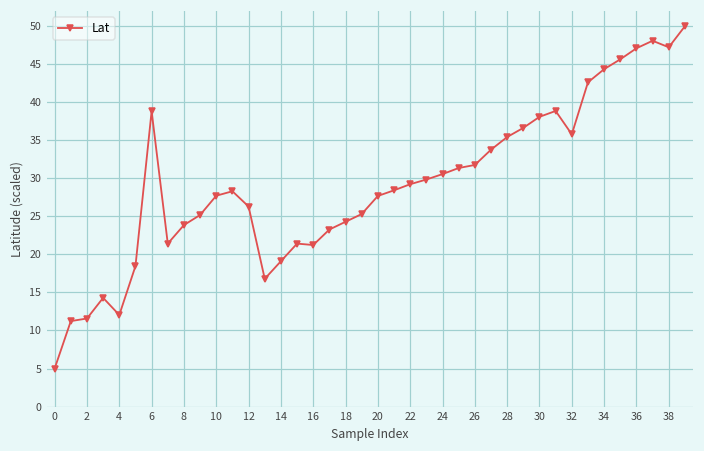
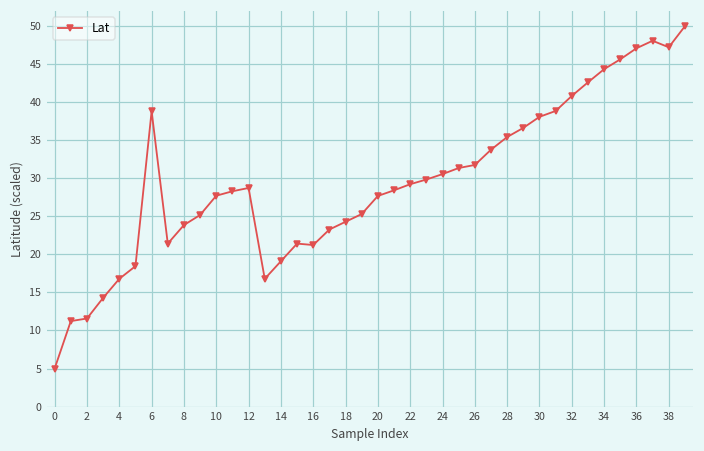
4: 12 -> 17
12: 26 -> 29
32: 36 -> 41
